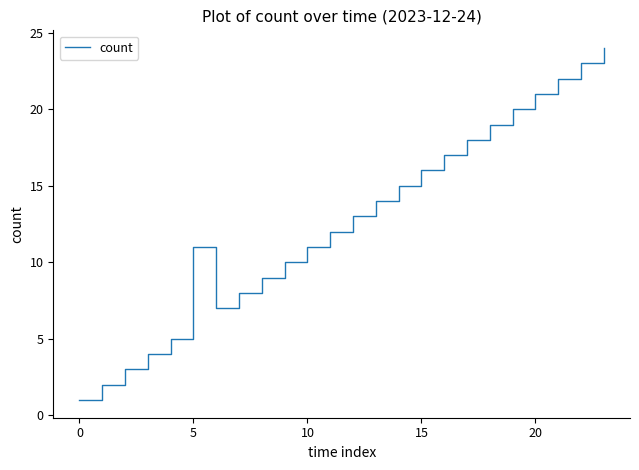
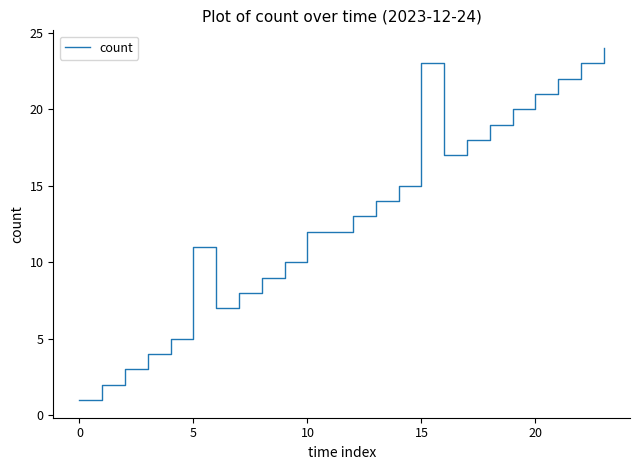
10: 11 -> 12
15: 16 -> 23
